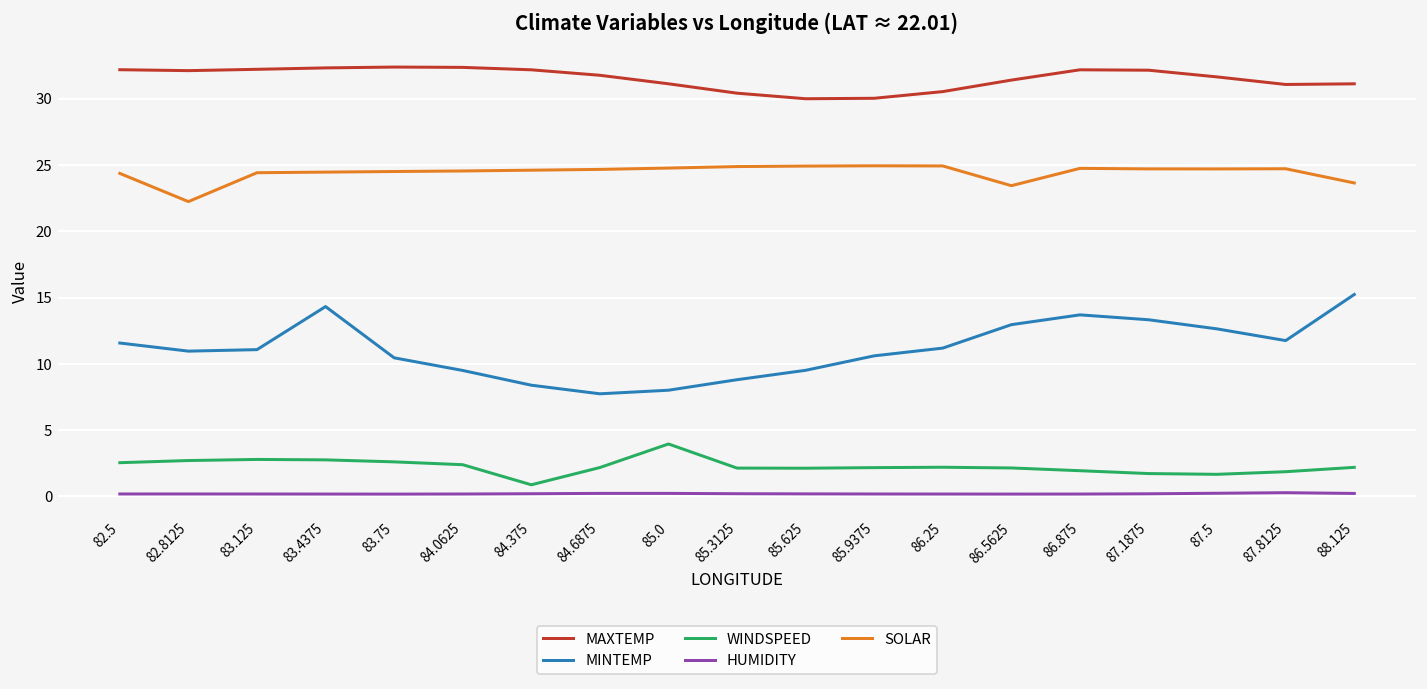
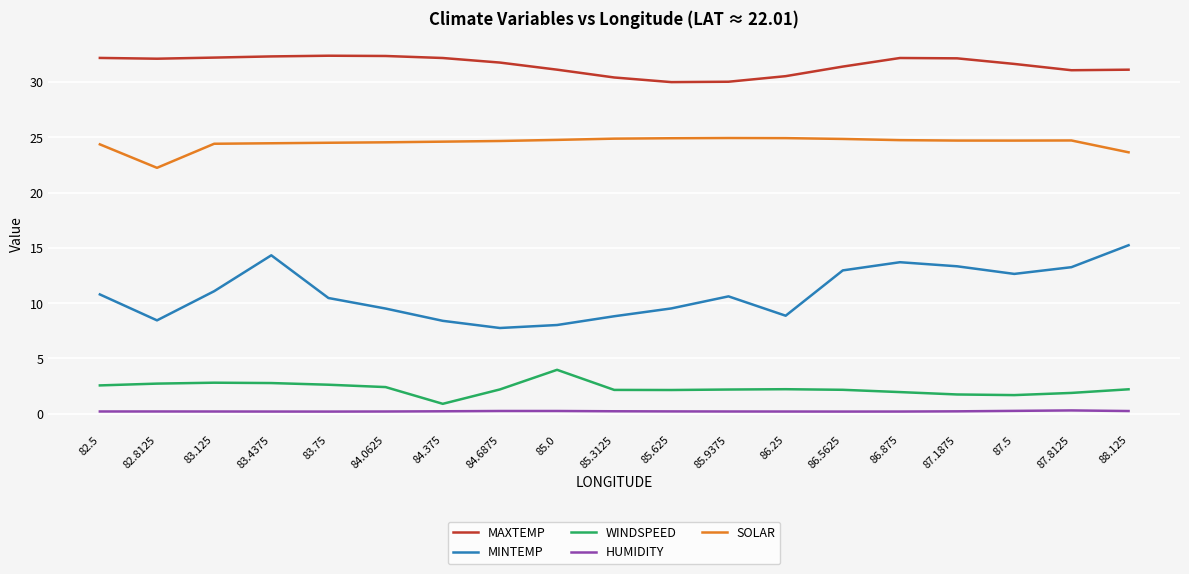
MINTEMP, 82.5: 11.6 -> 10.8
MINTEMP, 82.8125: 11.0 -> 8.4
MINTEMP, 86.25: 11.2 -> 8.9
SOLAR, 86.5625: 23.4 -> 24.8
MINTEMP, 87.8125: 11.8 -> 13.2
